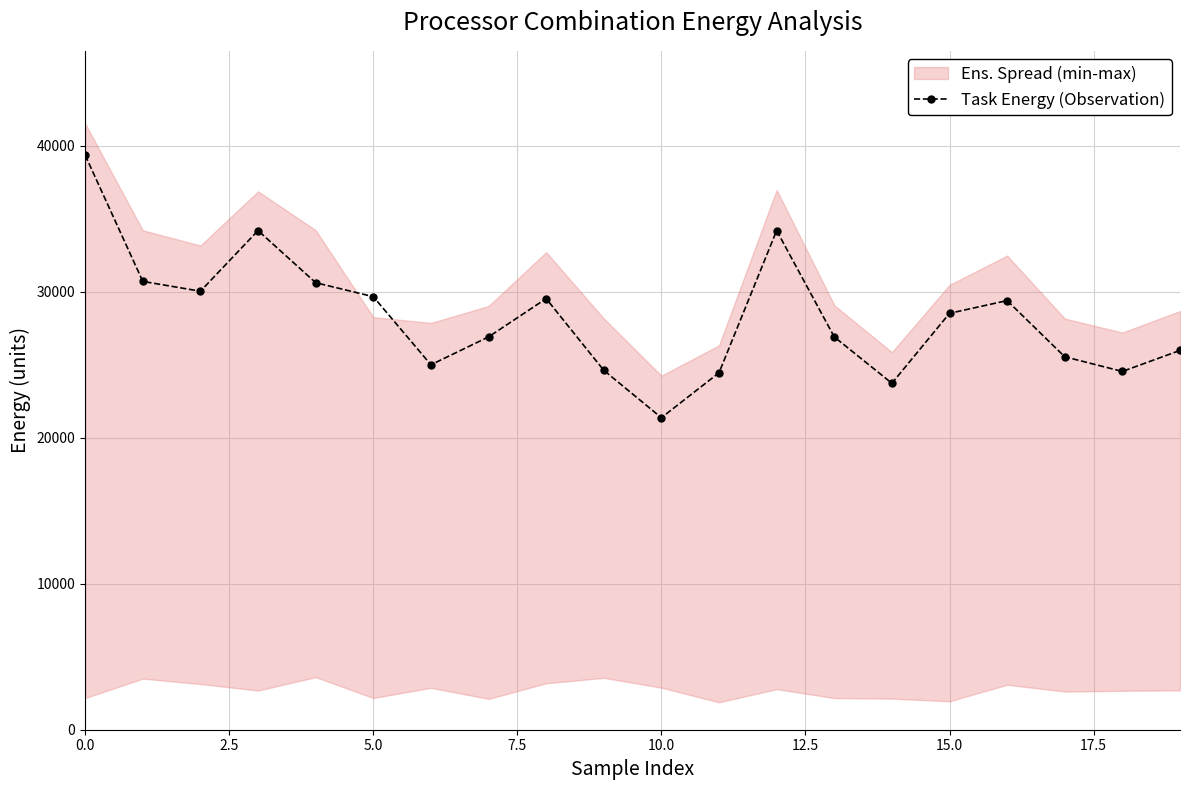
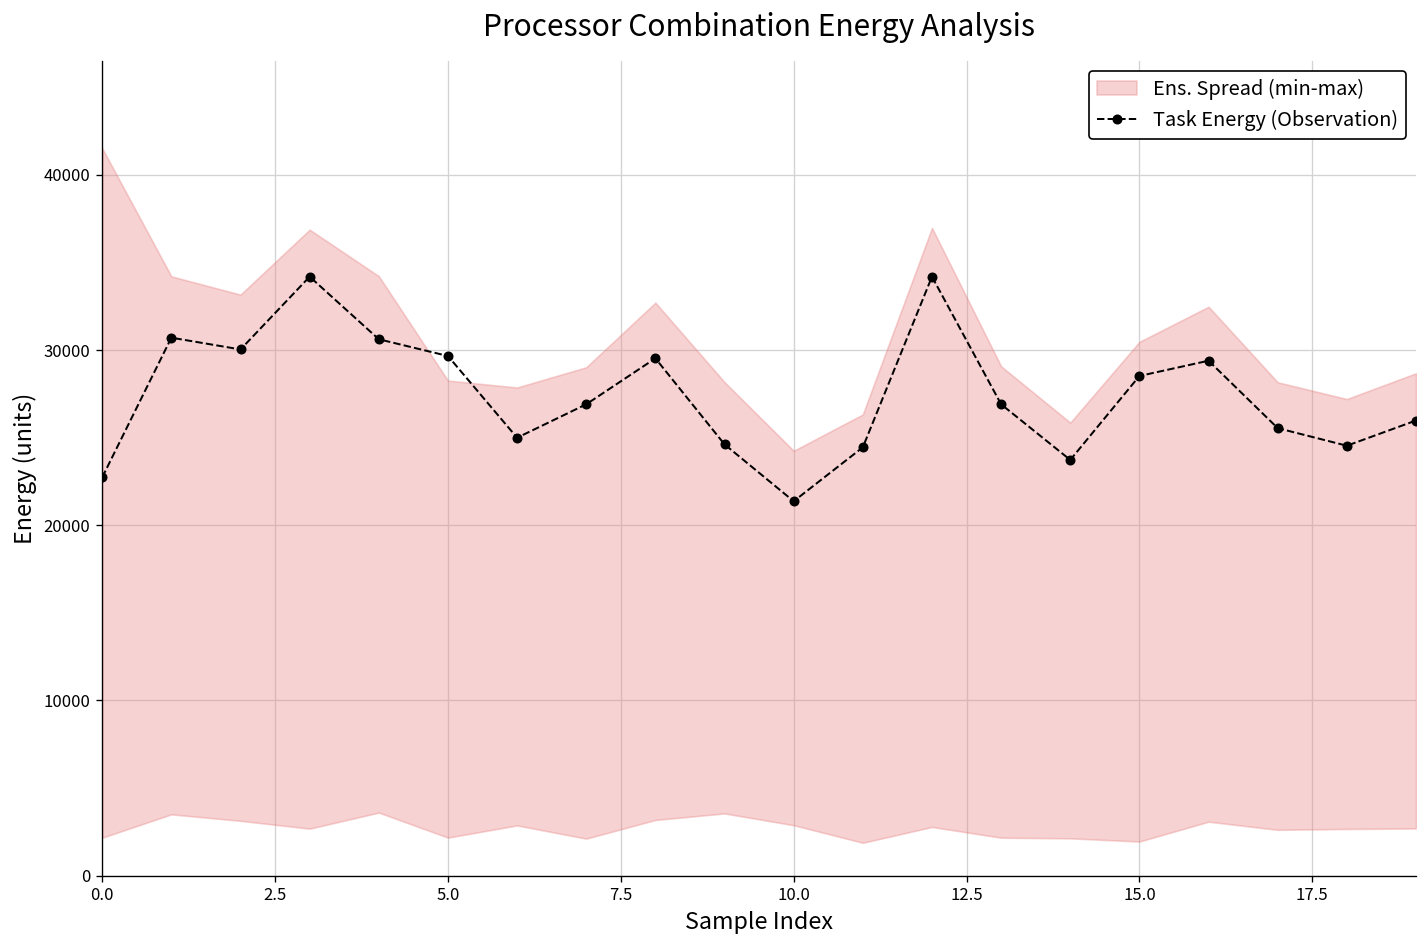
Task Energy (Observation), 0.0: 39300 -> 22700
